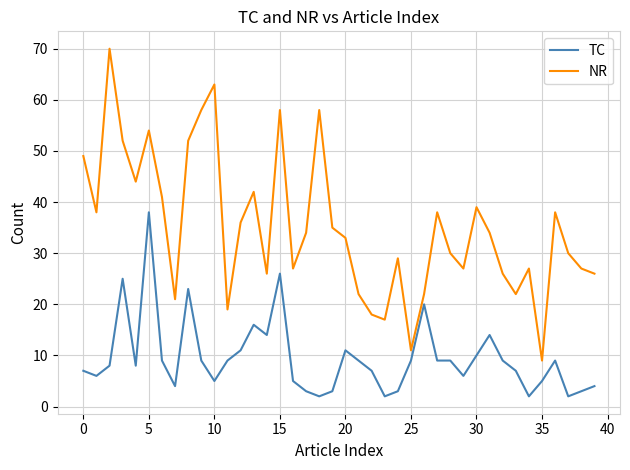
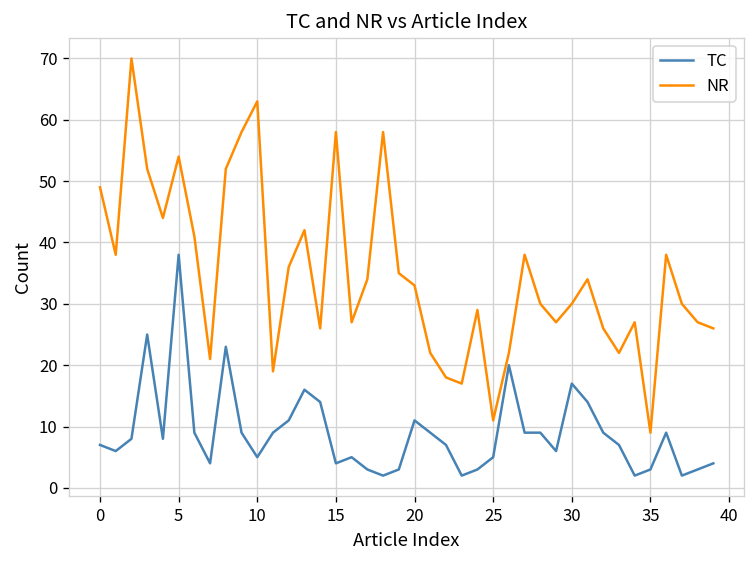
TC, 15: 26 -> 4
TC, 25: 9 -> 5
TC, 30: 10 -> 17
NR, 30: 39 -> 30
TC, 35: 5 -> 3
